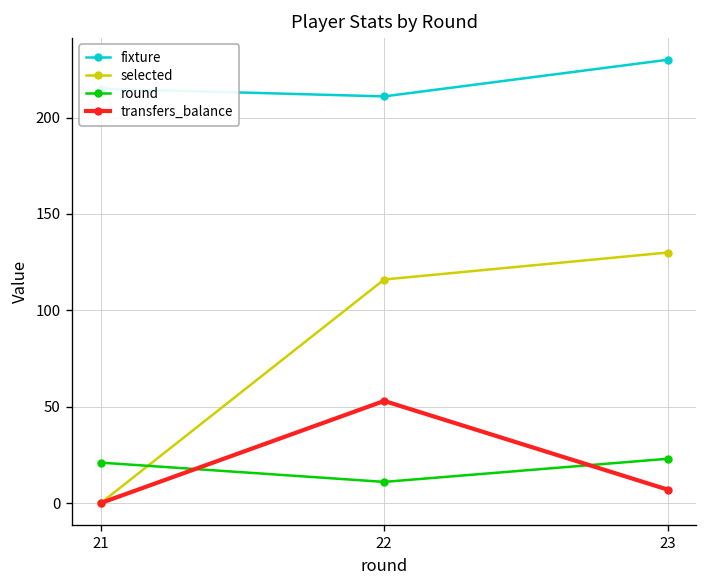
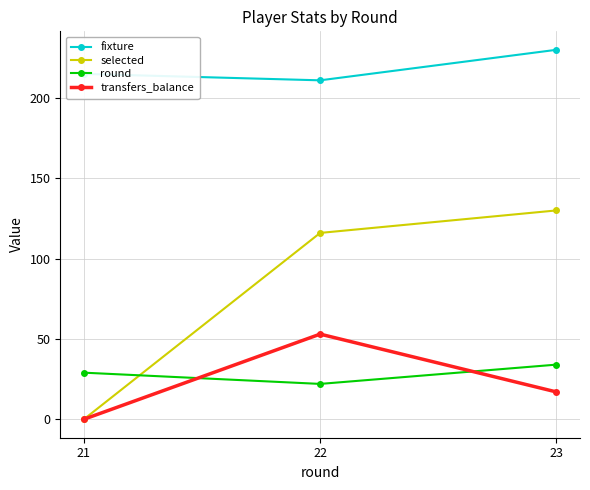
round, 21: 21 -> 29
round, 22: 11 -> 22
round, 23: 23 -> 34
transfers_balance, 23: 7 -> 17
